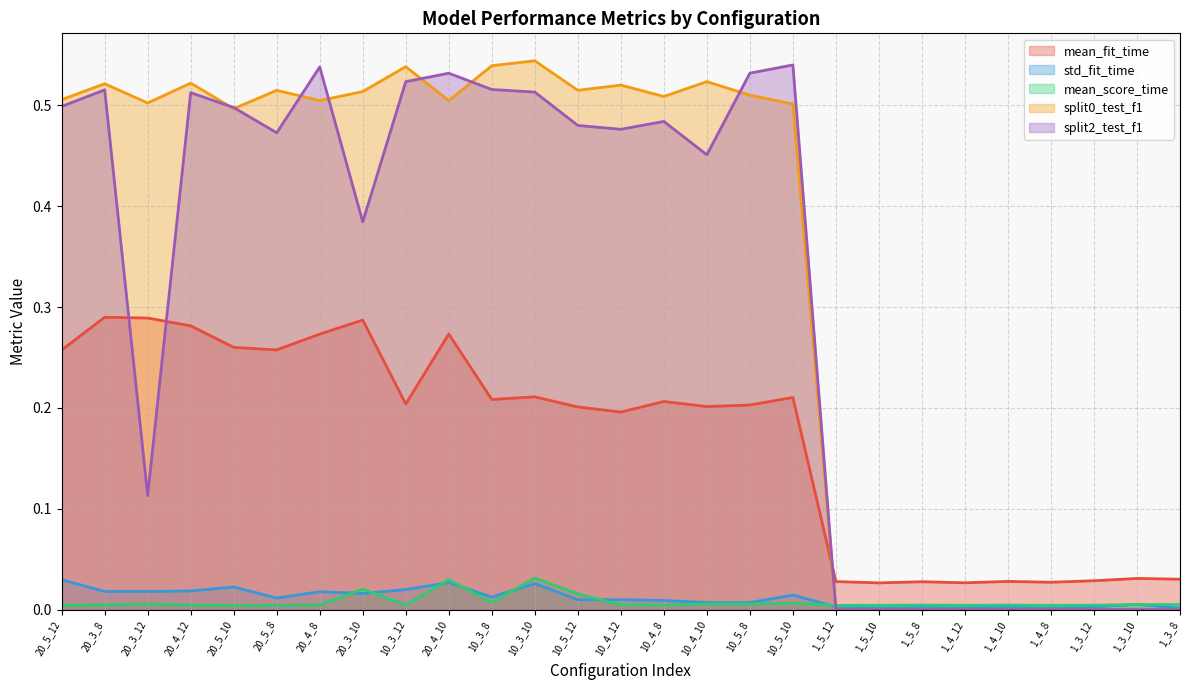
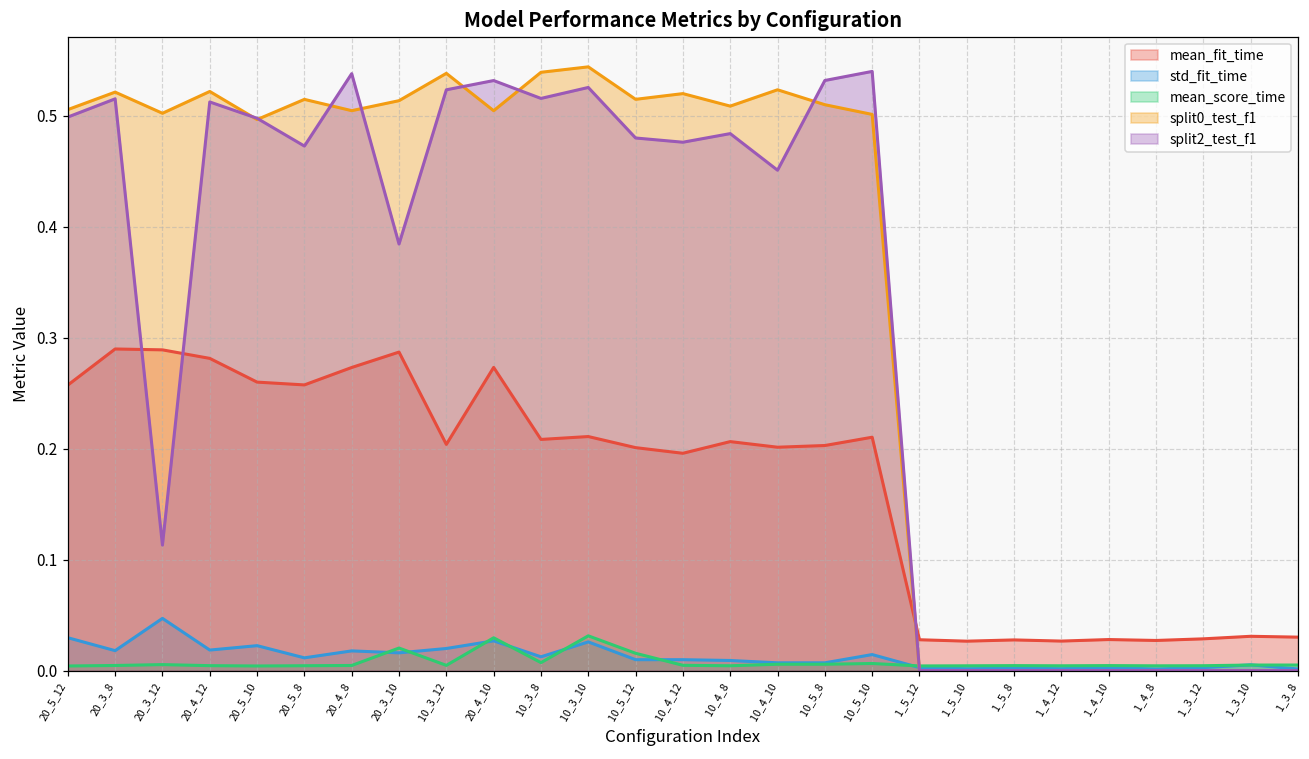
std_fit_time, 20_3_12: 0.018 -> 0.047
split2_test_f1, 10_3_10: 0.513 -> 0.526
